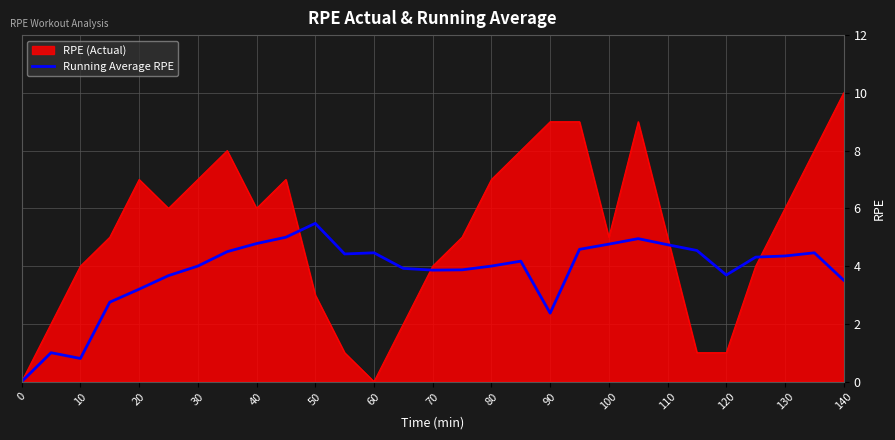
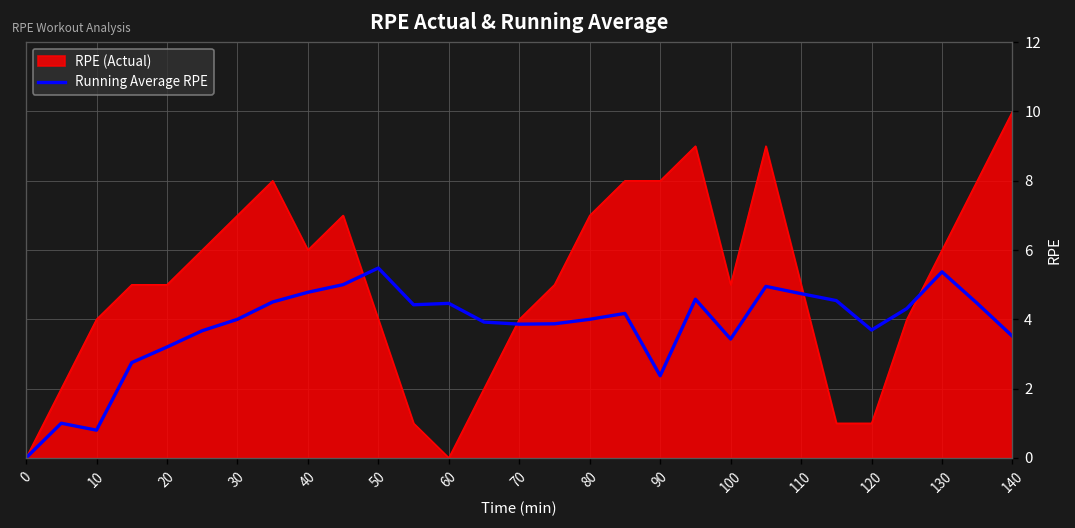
RPE (Actual), 20: 7 -> 5
RPE (Actual), 50: 3 -> 4
RPE (Actual), 90: 9 -> 8
Running Average RPE, 100: 4.8 -> 3.4
Running Average RPE, 130: 4.4 -> 5.4
